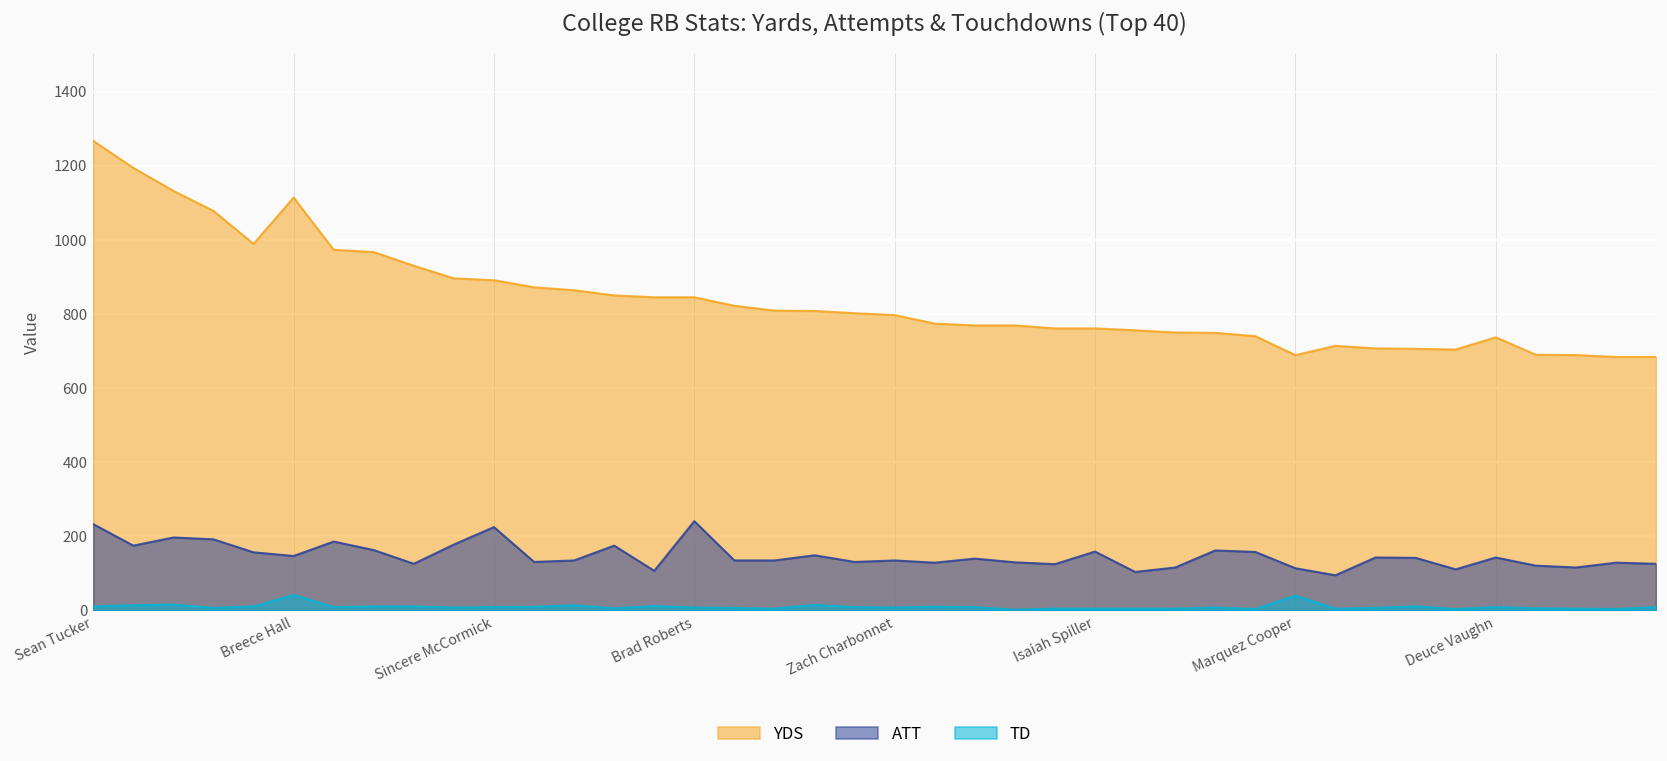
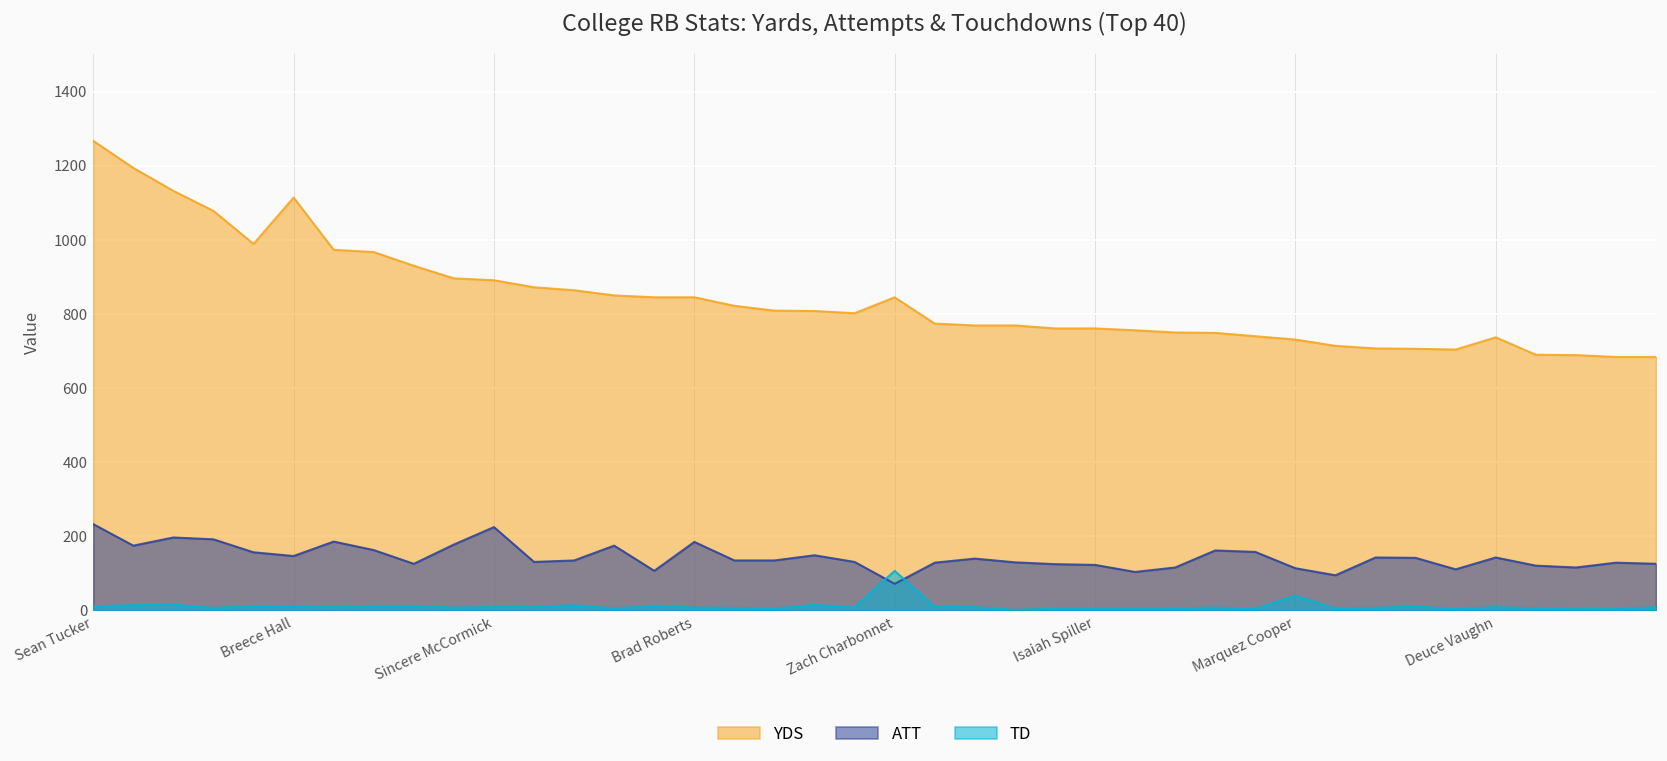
TD, Breece Hall: 40 -> 10
ATT, Brad Roberts: 240 -> 190
YDS, Zach Charbonnet: 800 -> 850
ATT, Zach Charbonnet: 140 -> 70
TD, Zach Charbonnet: 10 -> 110
ATT, Isaiah Spiller: 160 -> 120
YDS, Marquez Cooper: 690 -> 730
